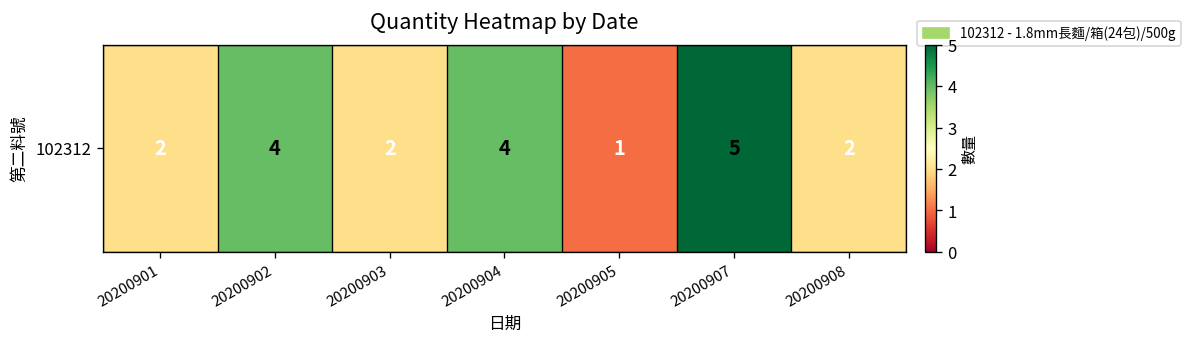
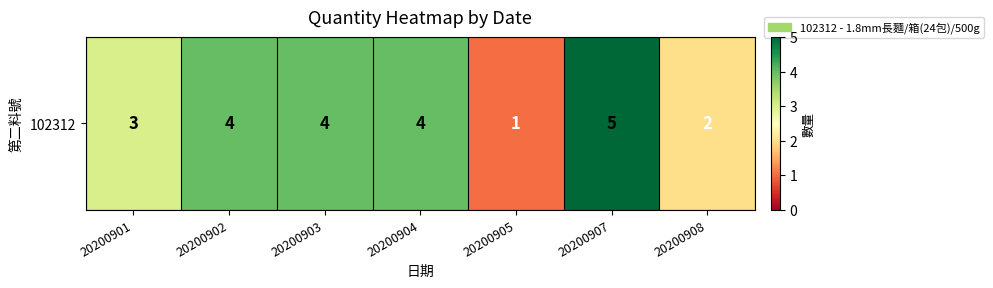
102312, 20200901: 2 -> 3
102312, 20200903: 2 -> 4
